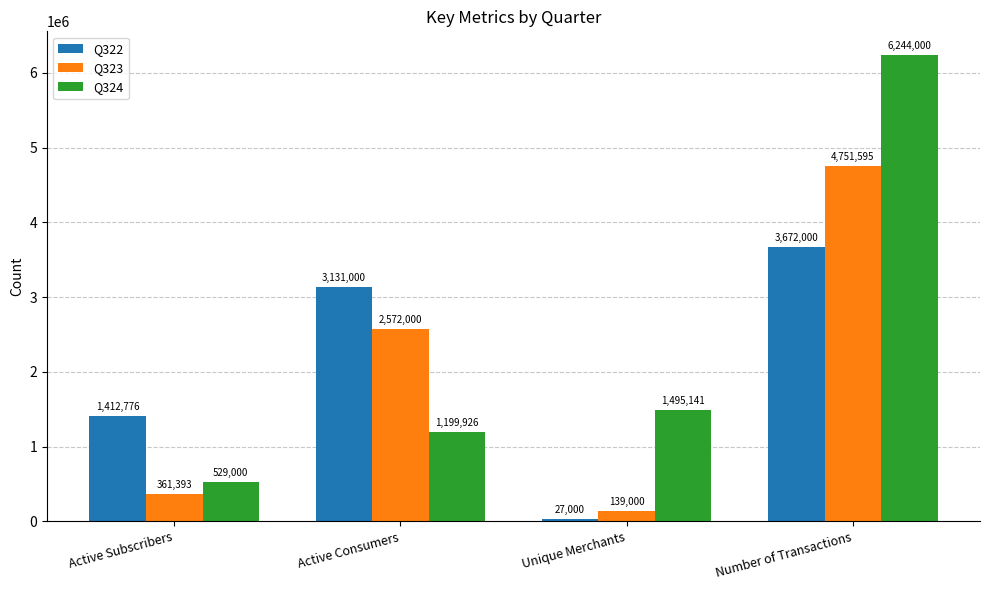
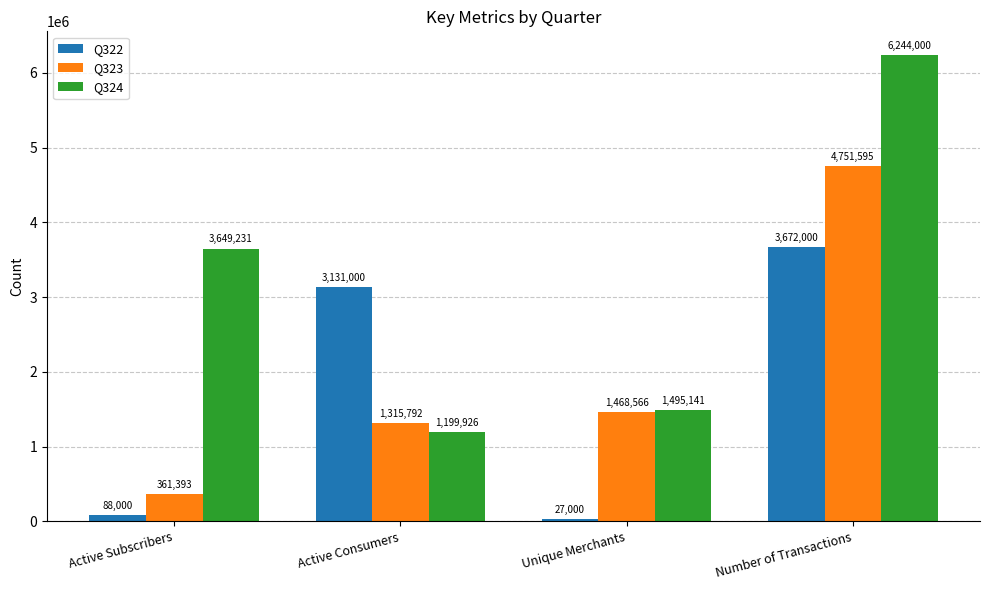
Q322, Active Subscribers: 1,412,776 -> 88,000
Q324, Active Subscribers: 529,000 -> 3,649,231
Q323, Active Consumers: 2,572,000 -> 1,315,792
Q323, Unique Merchants: 139,000 -> 1,468,566
